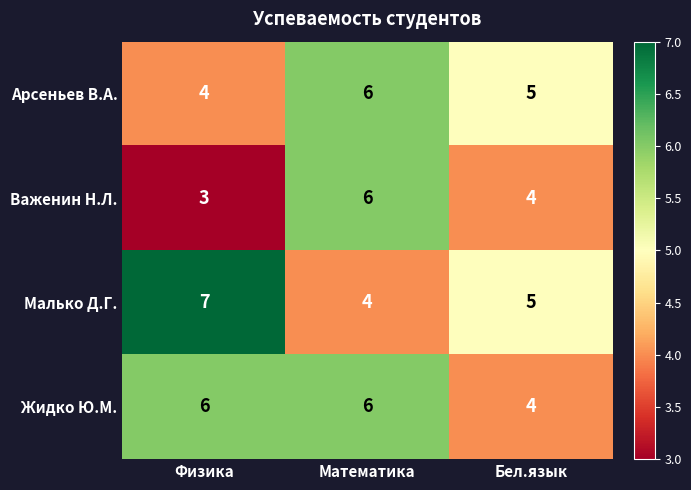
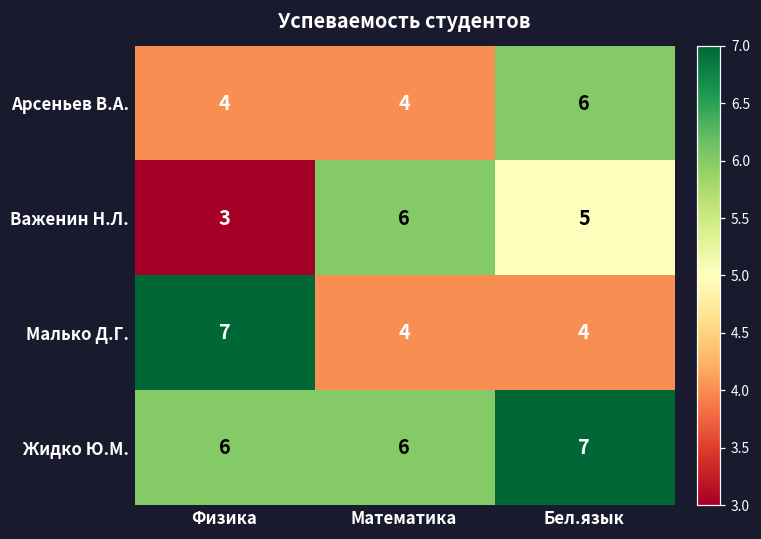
Арсеньев В.А., Математика: 6 -> 4
Арсеньев В.А., Бел.язык: 5 -> 6
Важенин Н.Л., Бел.язык: 4 -> 5
Малько Д.Г., Бел.язык: 5 -> 4
Жидко Ю.М., Бел.язык: 4 -> 7
